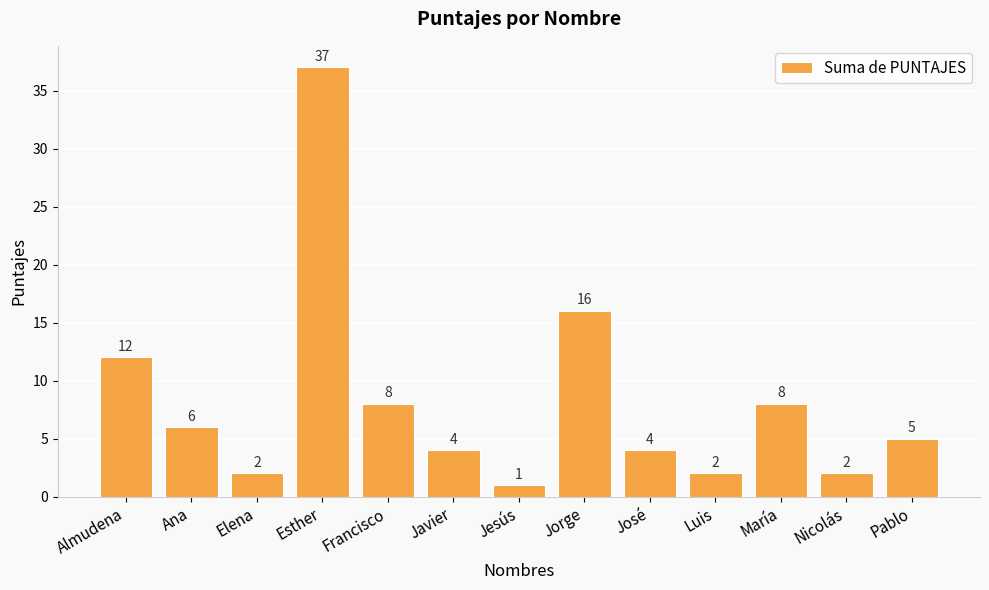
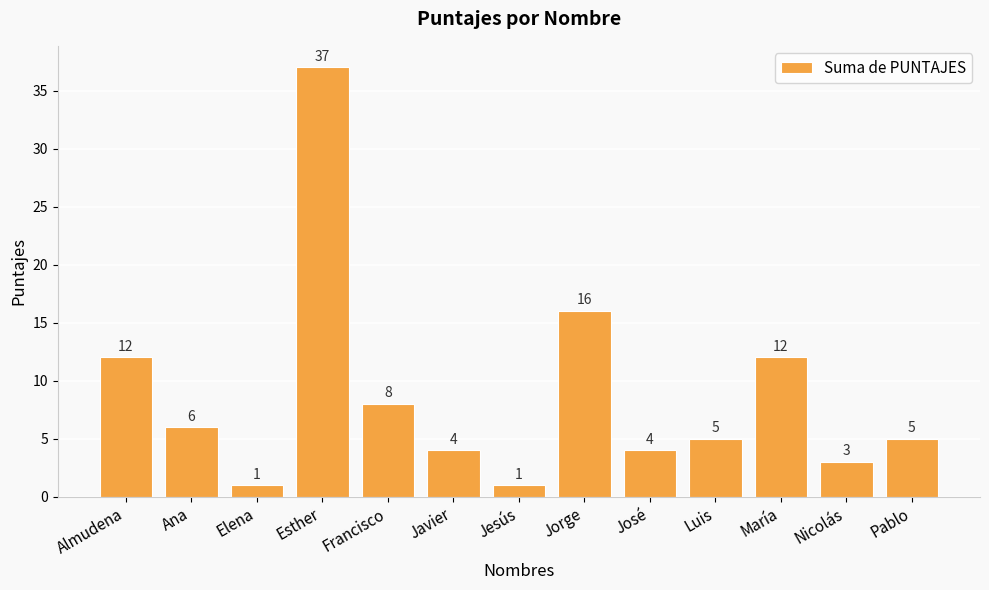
Elena: 2 -> 1
Luis: 2 -> 5
María: 8 -> 12
Nicolás: 2 -> 3
